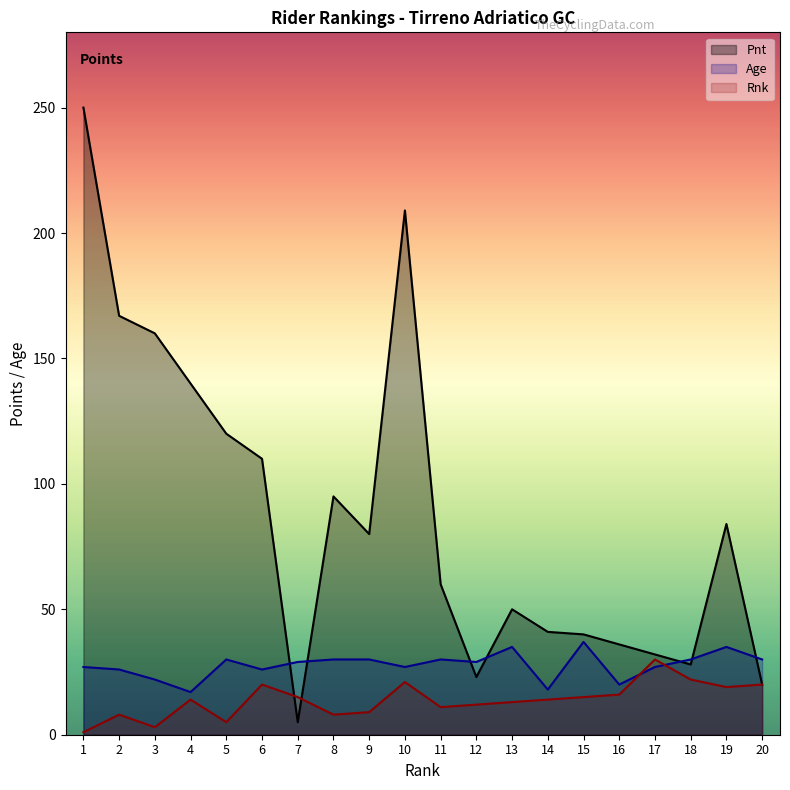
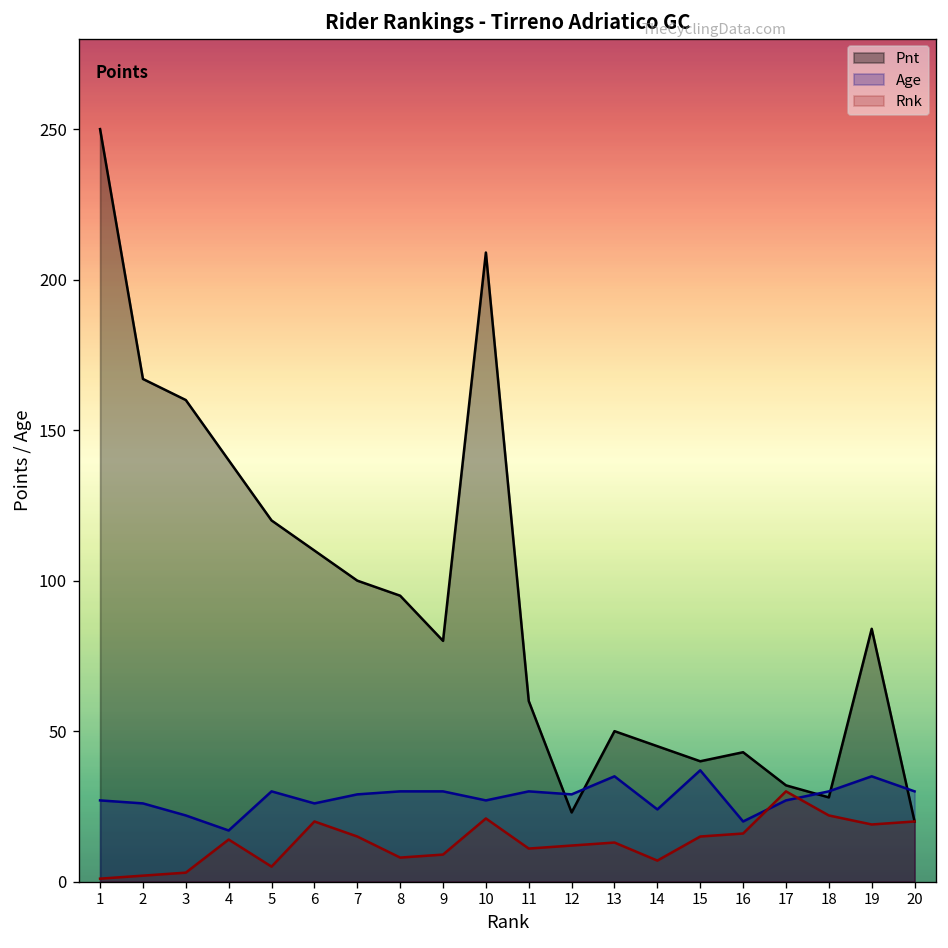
Rnk, 2: 8 -> 2
Pnt, 7: 5 -> 100
Pnt, 14: 41 -> 45
Age, 14: 18 -> 24
Rnk, 14: 14 -> 7
Pnt, 16: 36 -> 43
